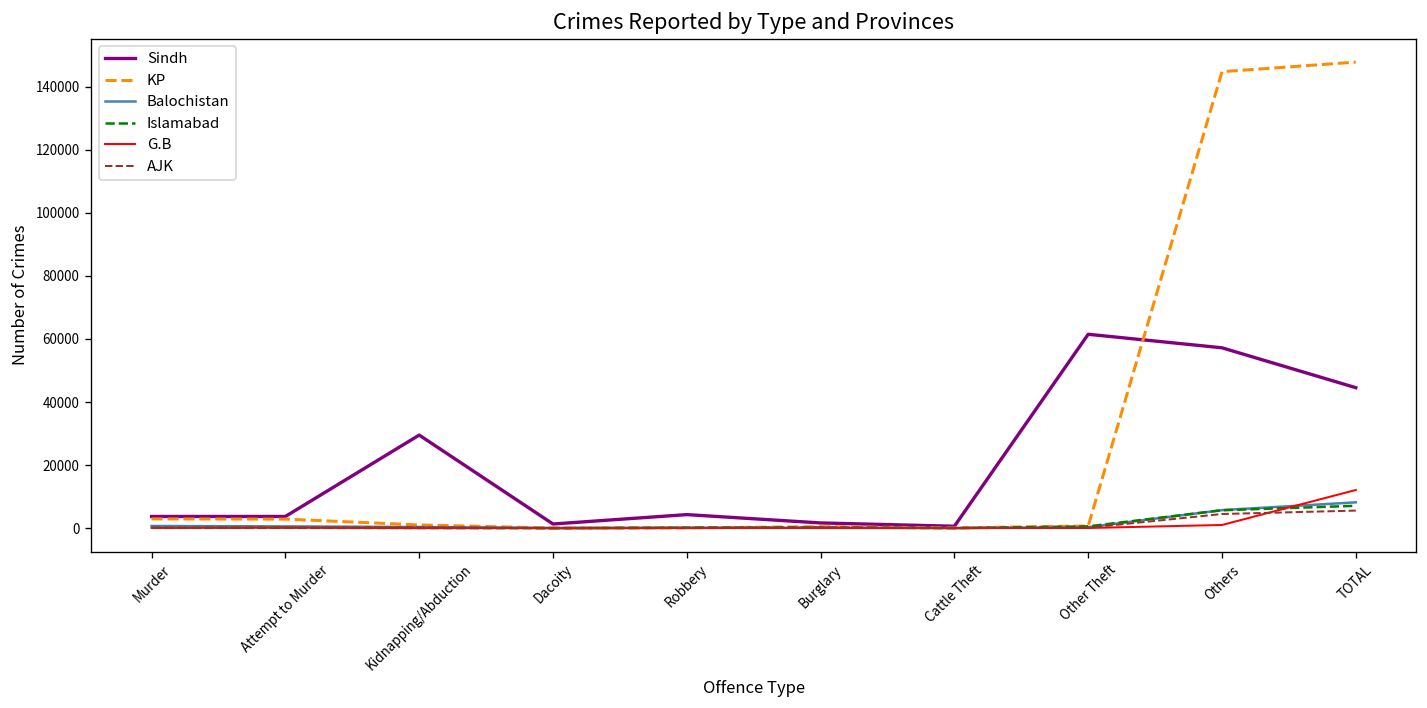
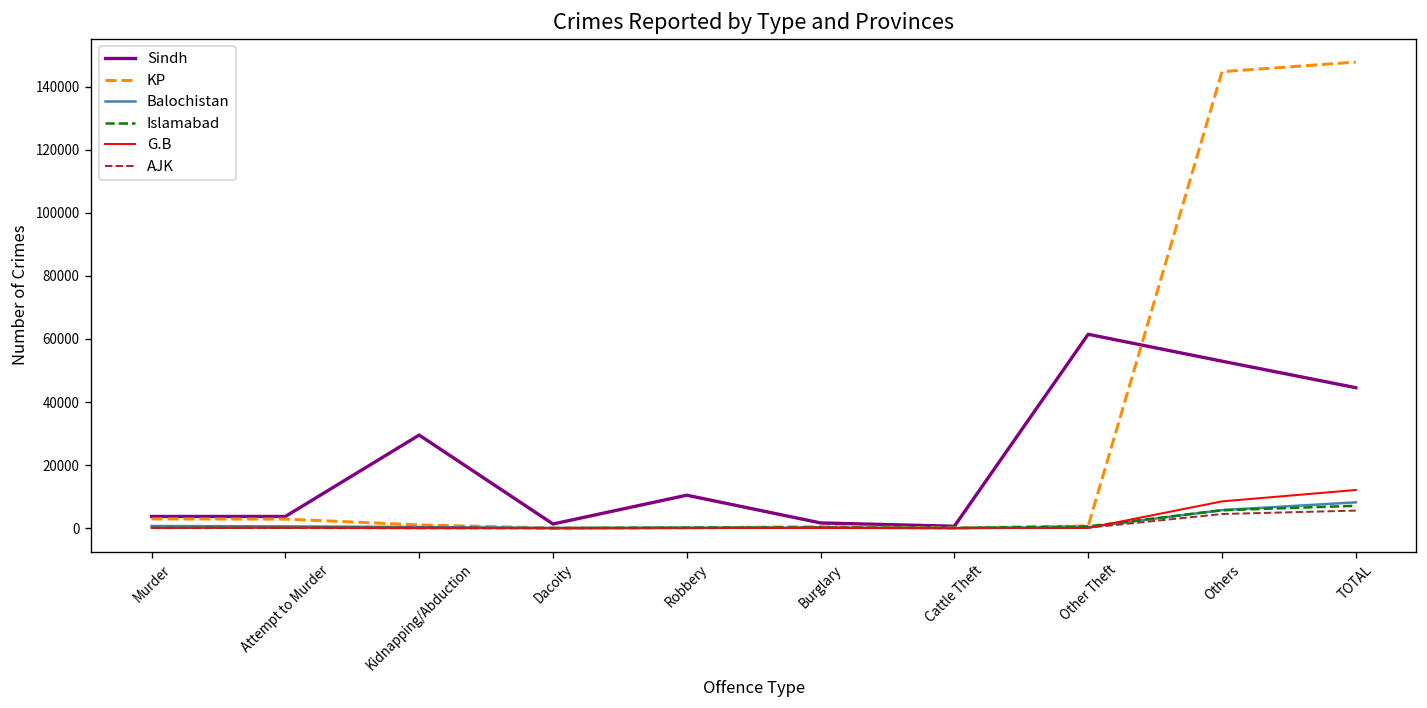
Sindh, Robbery: 4000 -> 10000
Sindh, Others: 57000 -> 53000
G.B, Others: 1000 -> 9000
